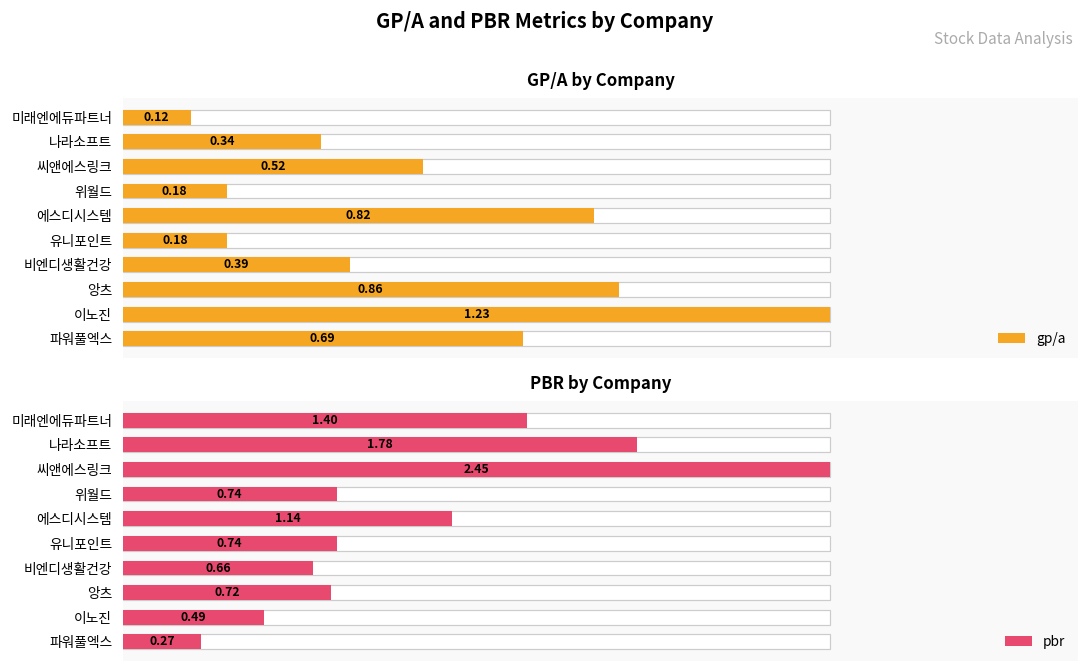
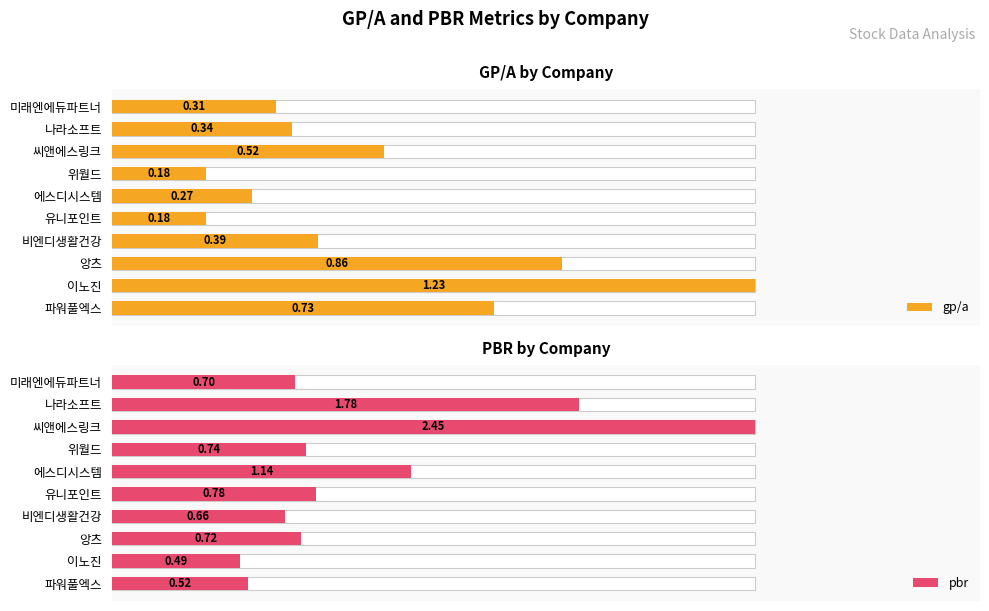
GP/A by Company, gp/a, 미래엔에듀파트너: 0.12 -> 0.31
GP/A by Company, gp/a, 에스디시스템: 0.82 -> 0.27
GP/A by Company, gp/a, 파워풀엑스: 0.69 -> 0.73
PBR by Company, pbr, 미래엔에듀파트너: 1.40 -> 0.70
PBR by Company, pbr, 유니포인트: 0.74 -> 0.78
PBR by Company, pbr, 파워풀엑스: 0.27 -> 0.52
